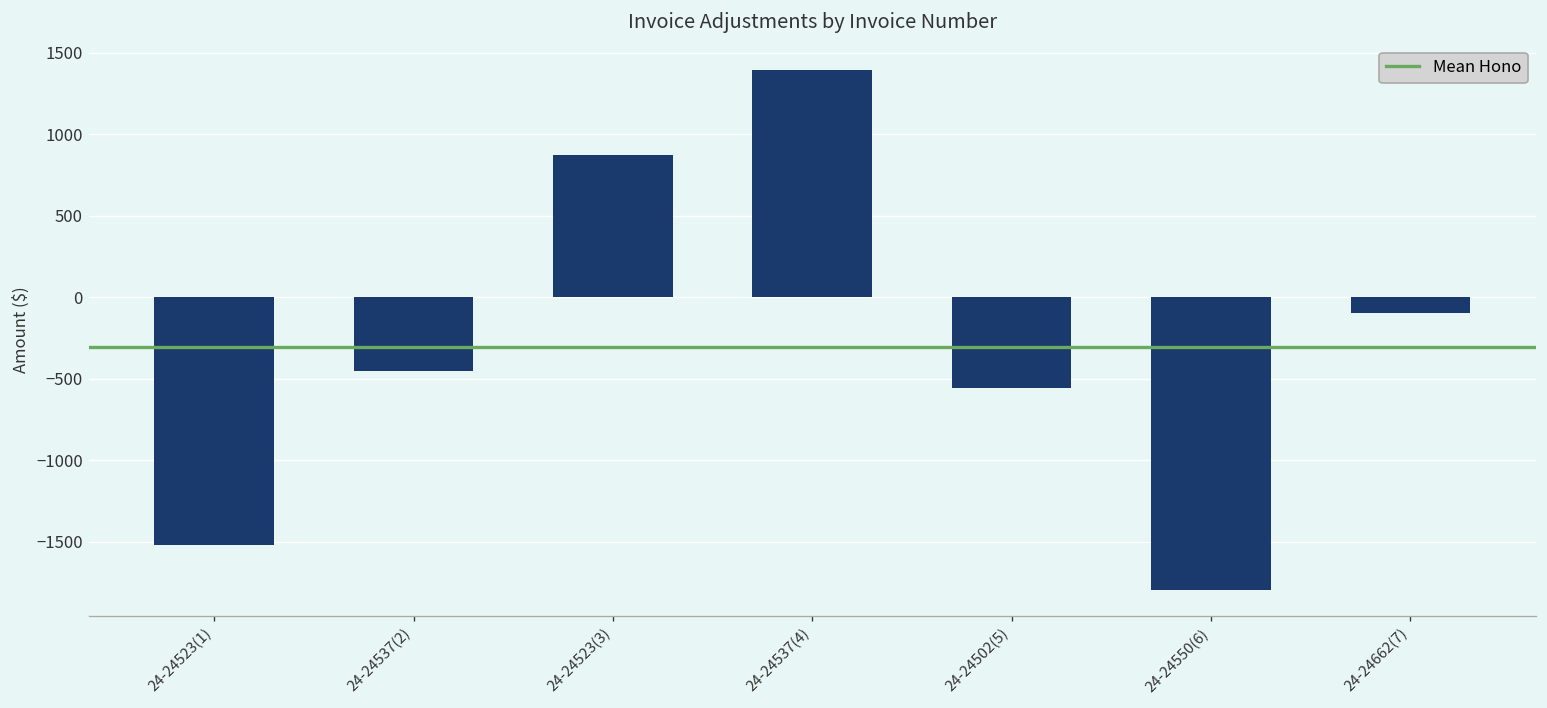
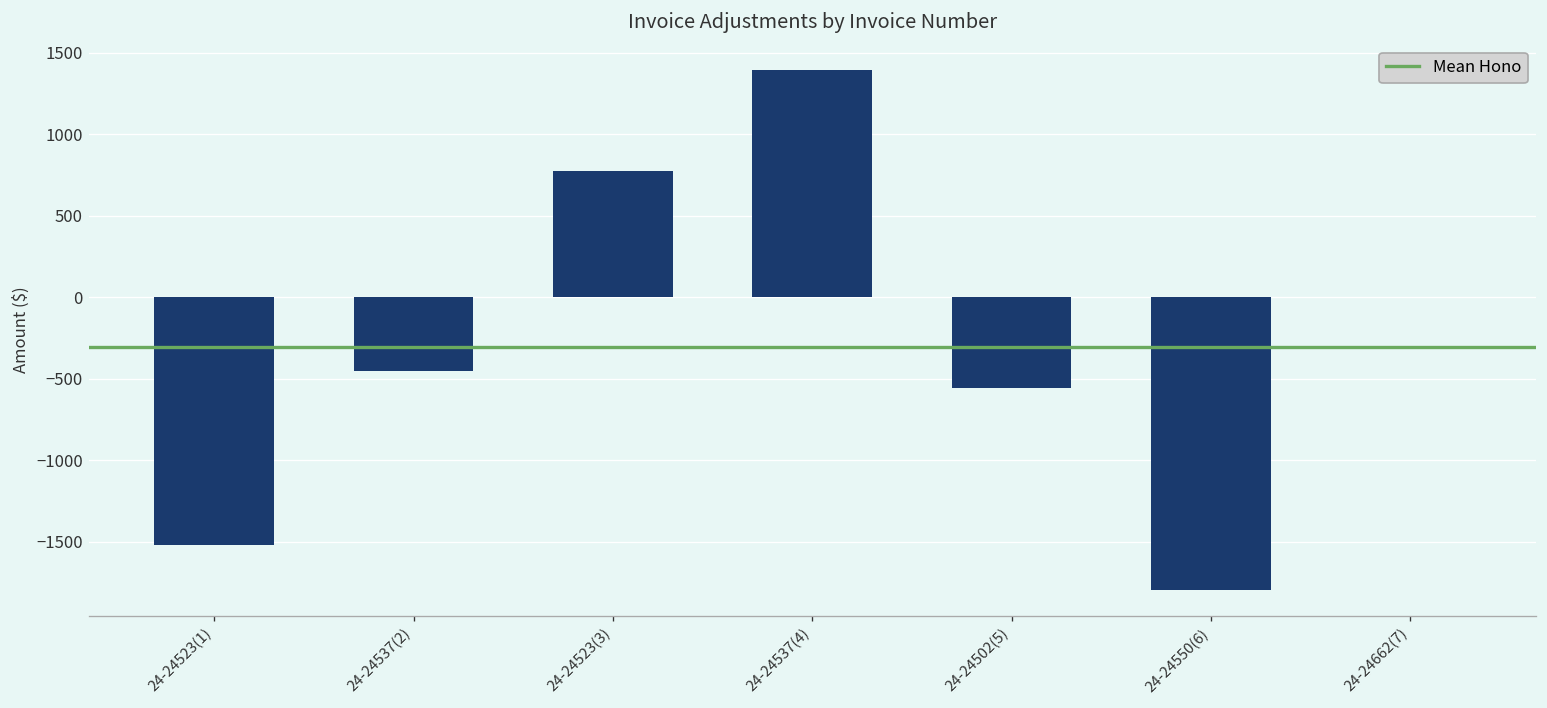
24-24523(3): 870 -> 770
24-24662(7): -100 -> 0
